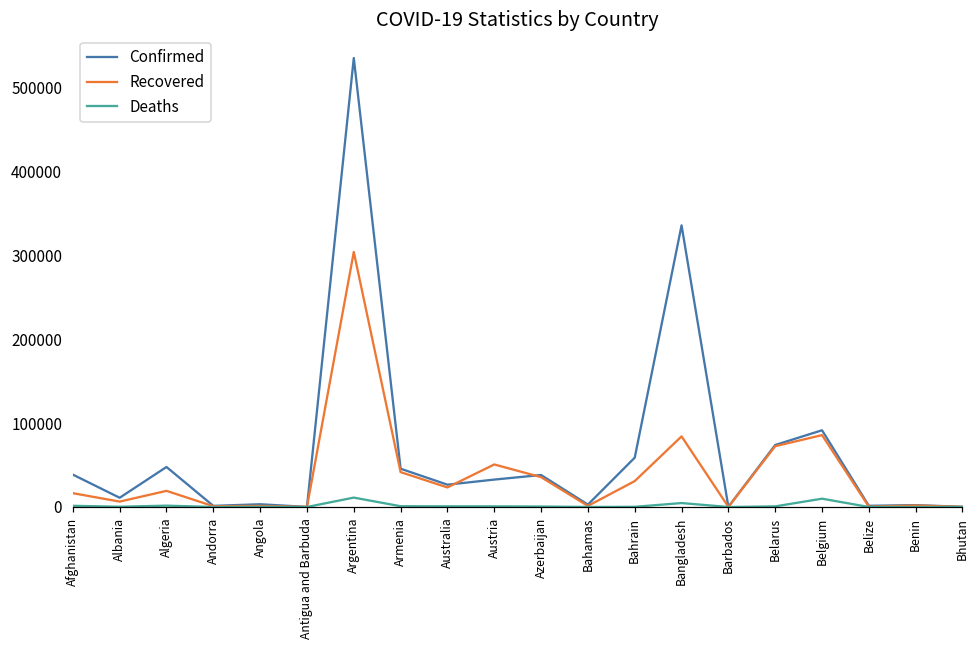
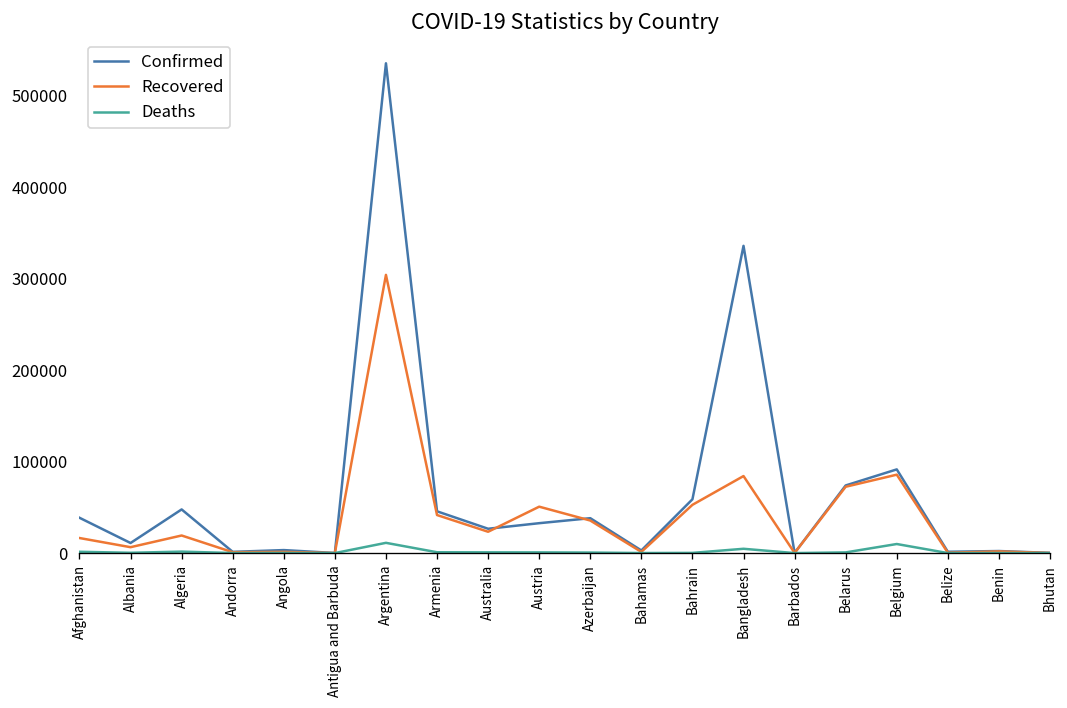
Recovered, Bahrain: 30000 -> 50000
